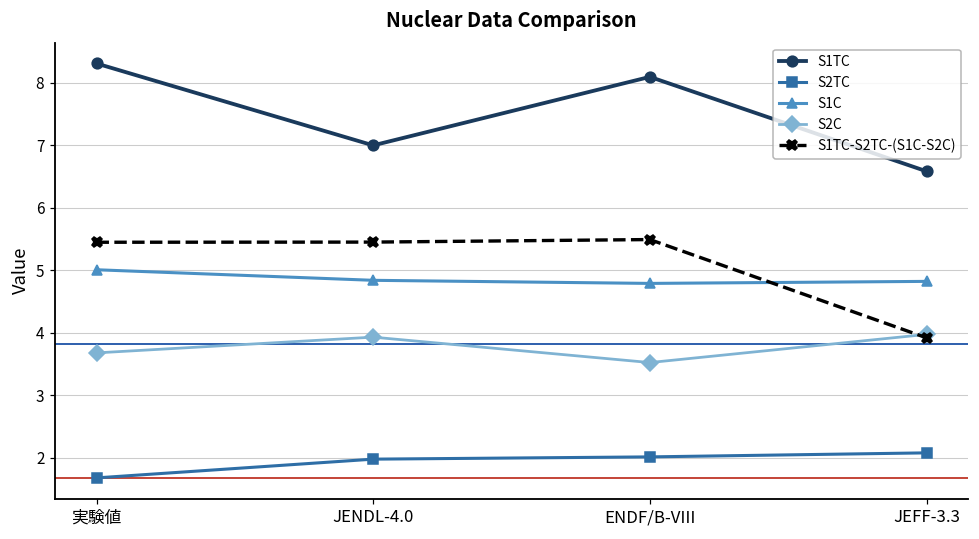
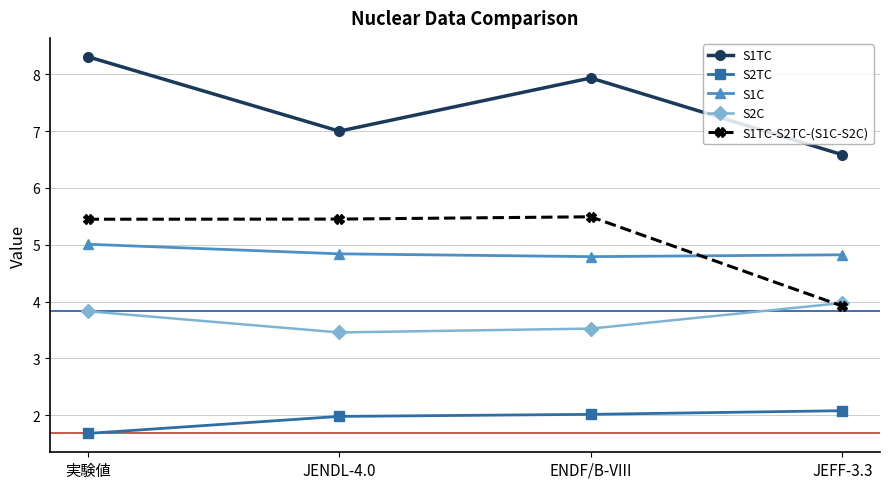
S2C, 実験値: 3.7 -> 3.8
S2C, JENDL-4.0: 3.9 -> 3.5
S1TC, ENDF/B-VIII: 8.1 -> 7.9
